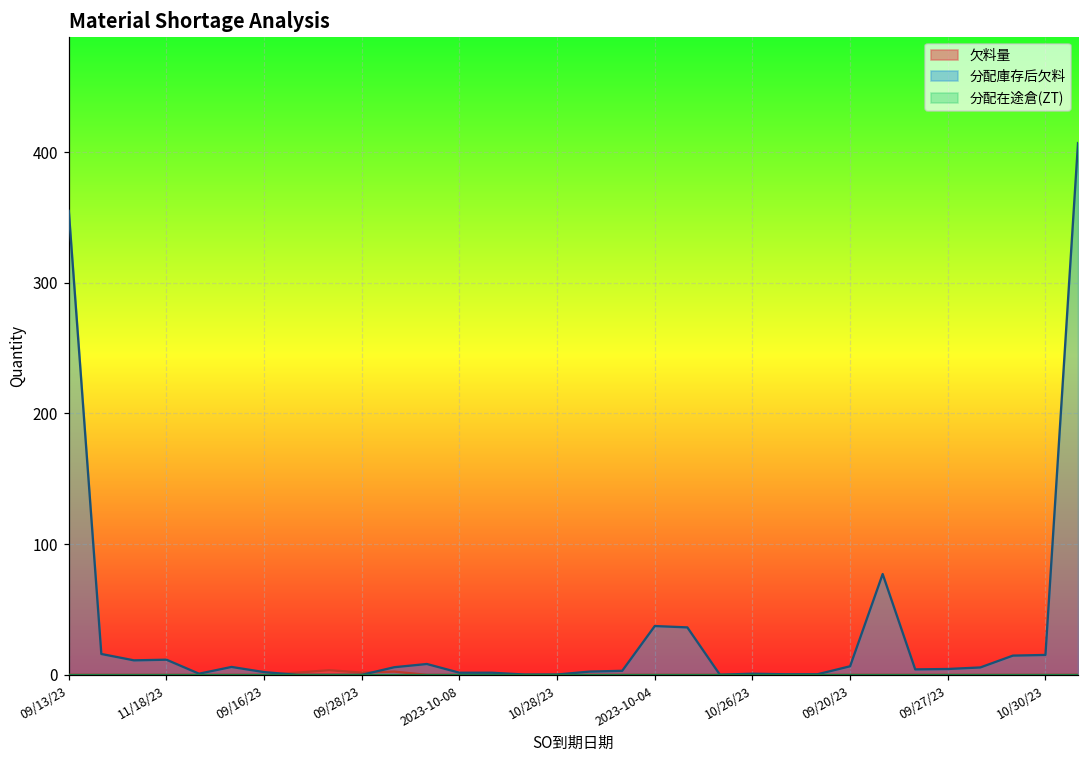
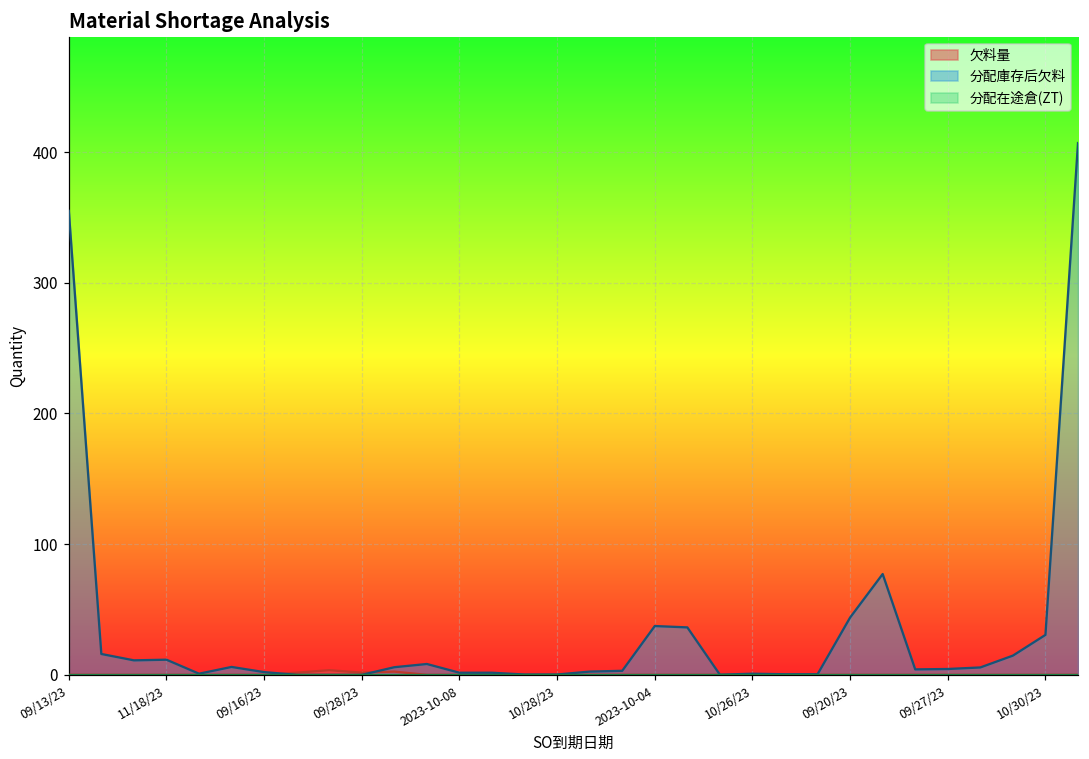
分配庫存后欠料, 09/20/23: 7 -> 44
分配庫存后欠料, 10/30/23: 15 -> 31
